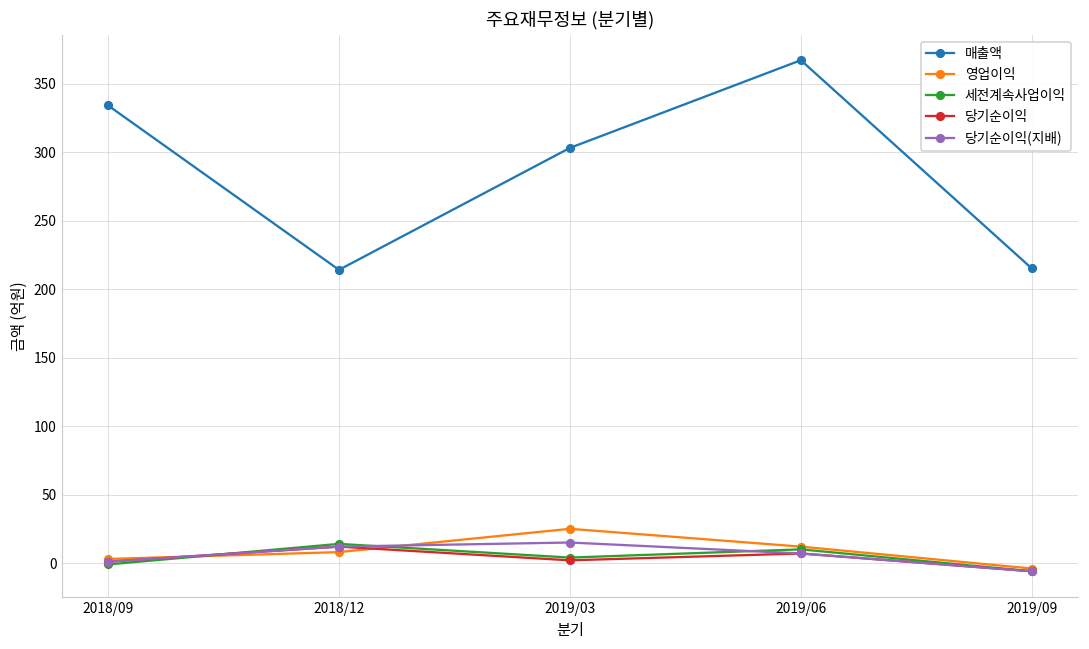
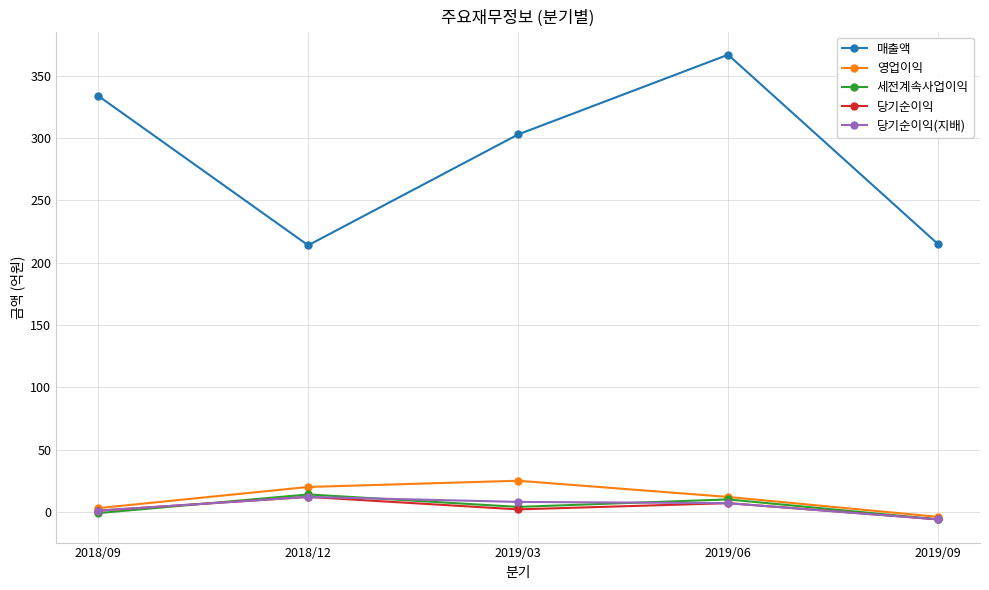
영업이익, 2018/12: 8 -> 20
당기순이익(지배), 2019/03: 15 -> 8
